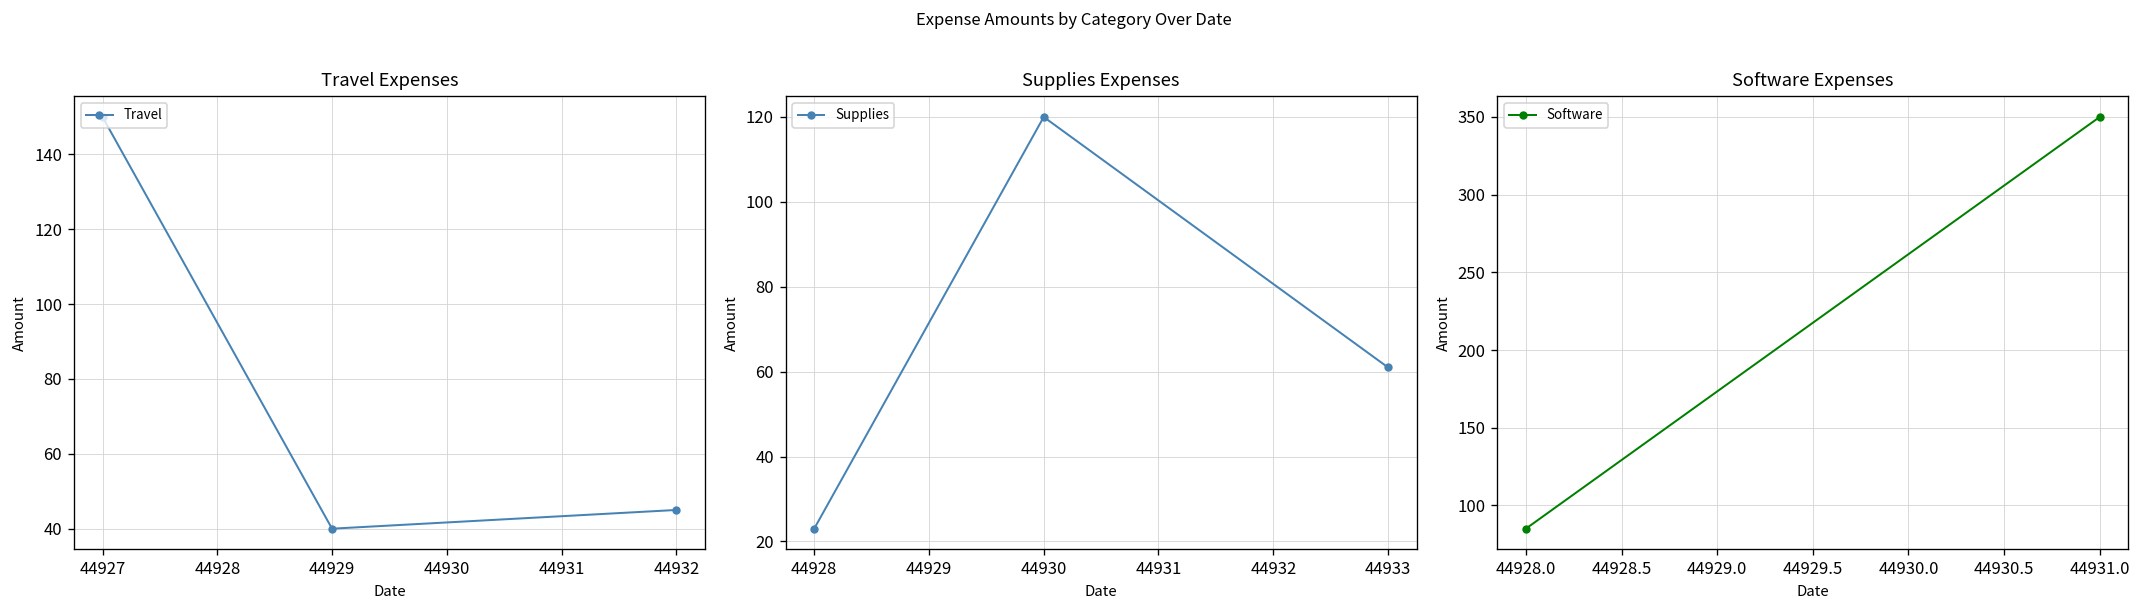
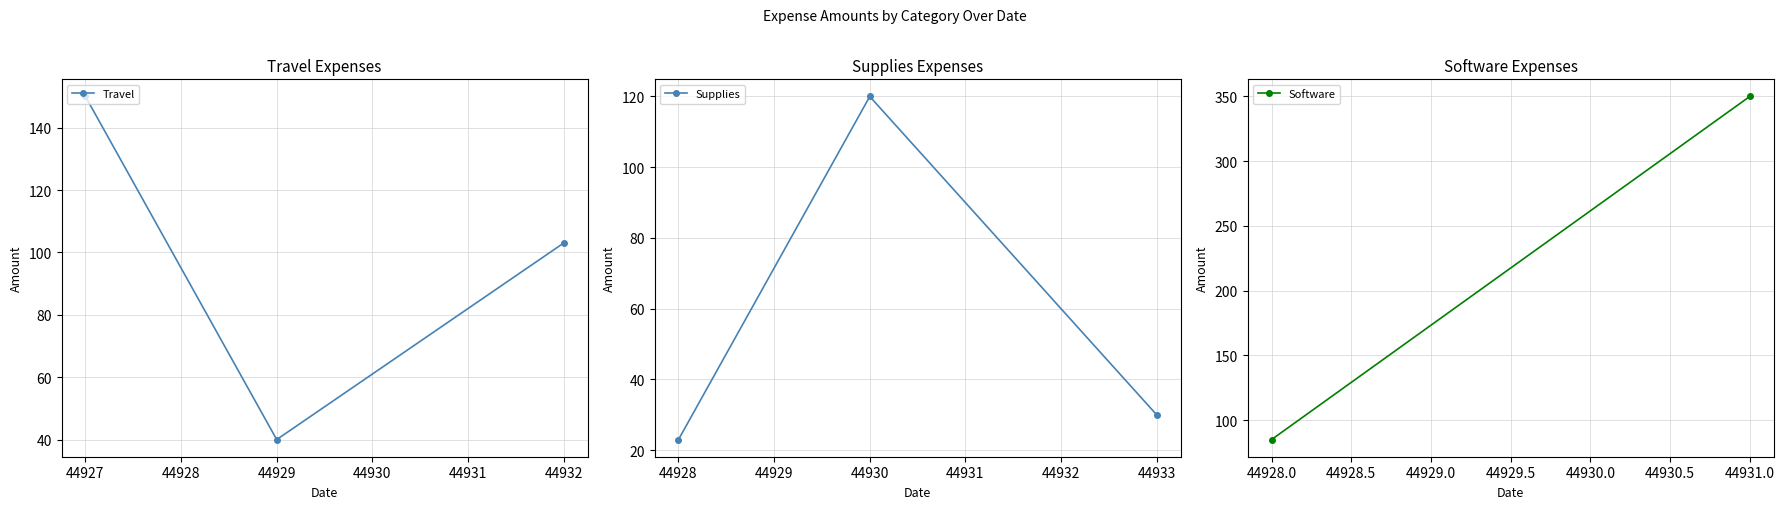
Travel Expenses, 44932: 45 -> 103
Supplies Expenses, 44933: 61 -> 30
